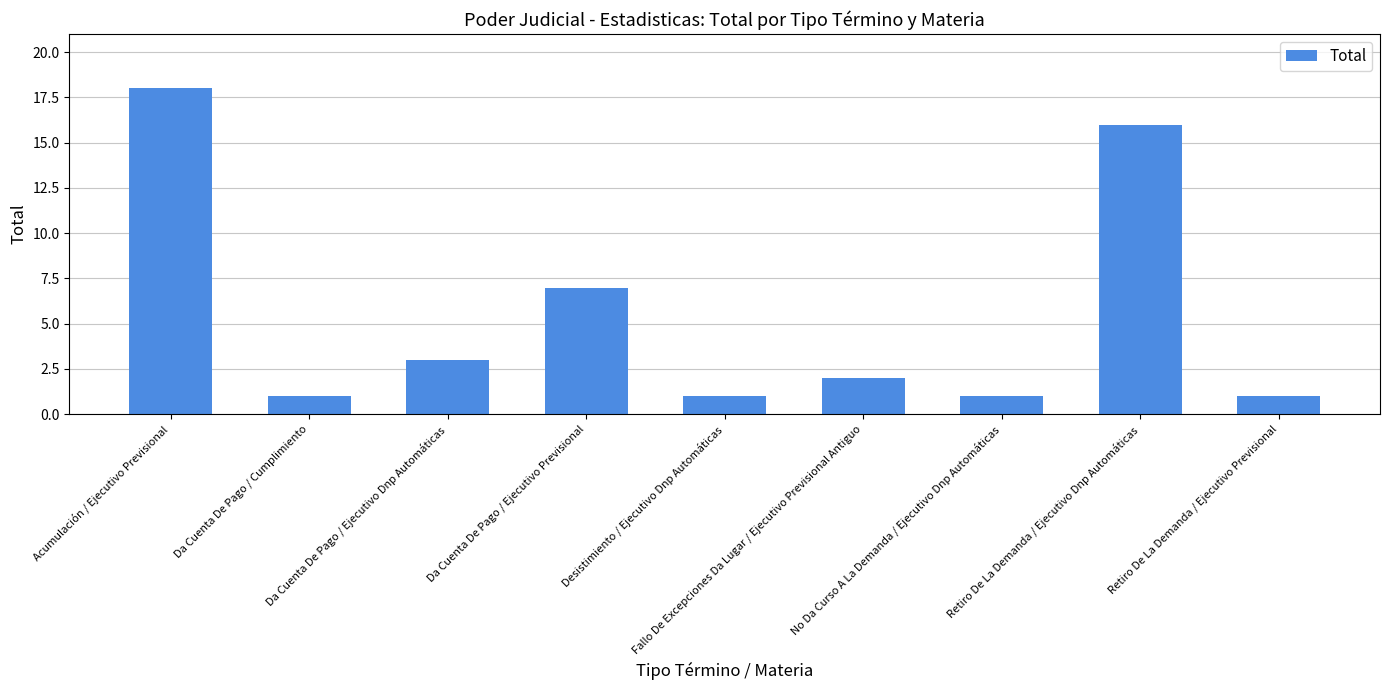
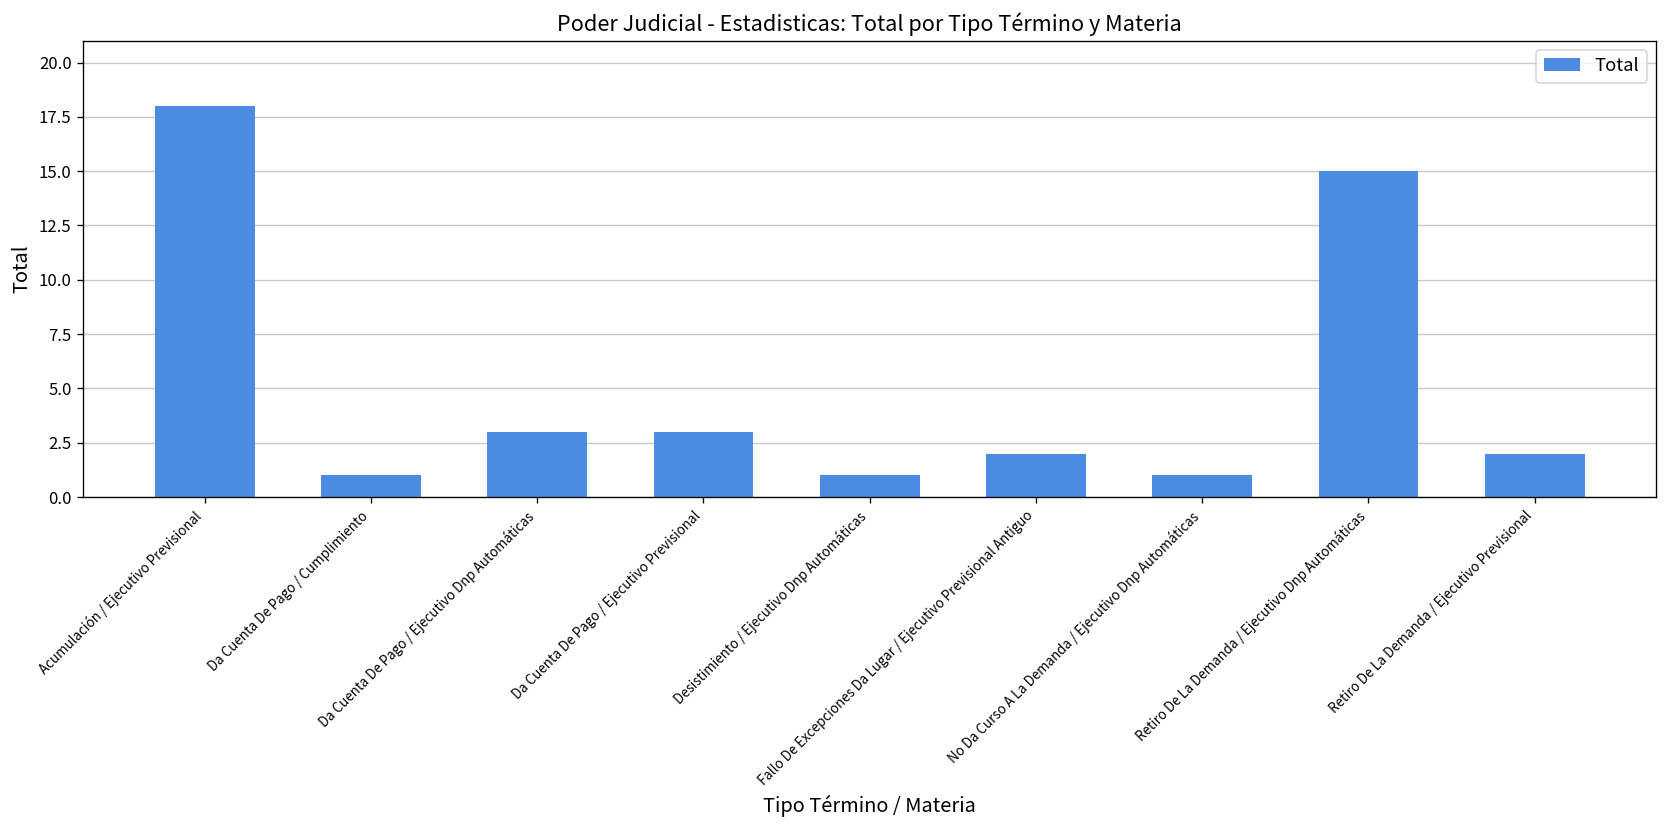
Da Cuenta De Pago / Ejecutivo Previsional: 7 -> 3
Retiro De La Demanda / Ejecutivo Dnp Automáticas: 16 -> 15
Retiro De La Demanda / Ejecutivo Previsional: 1 -> 2
